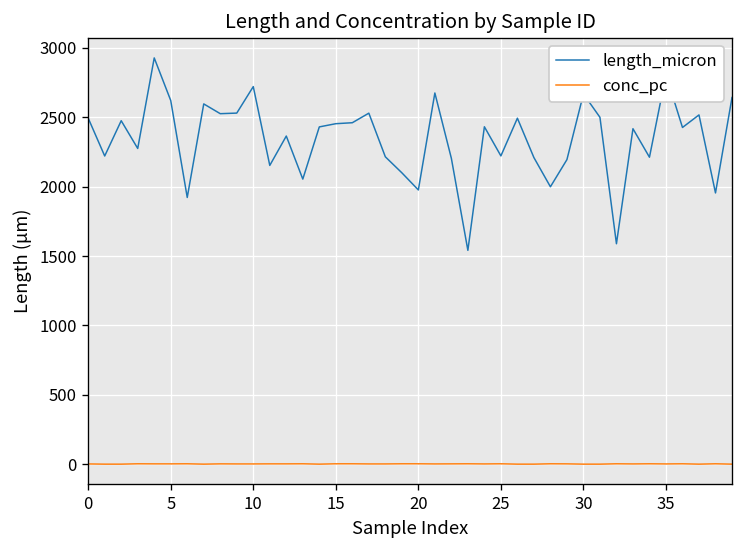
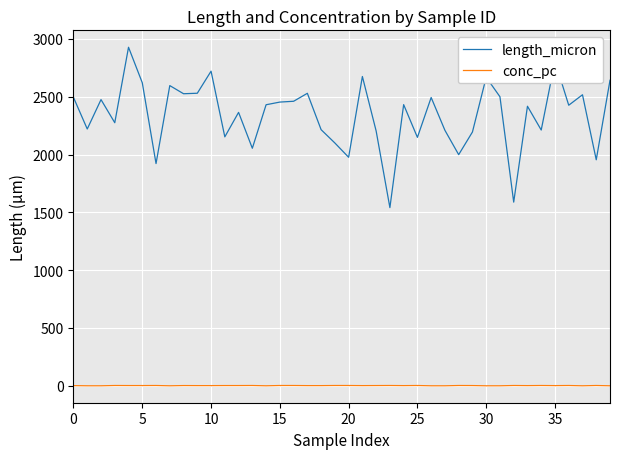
length_micron, 25: 2220 -> 2150
